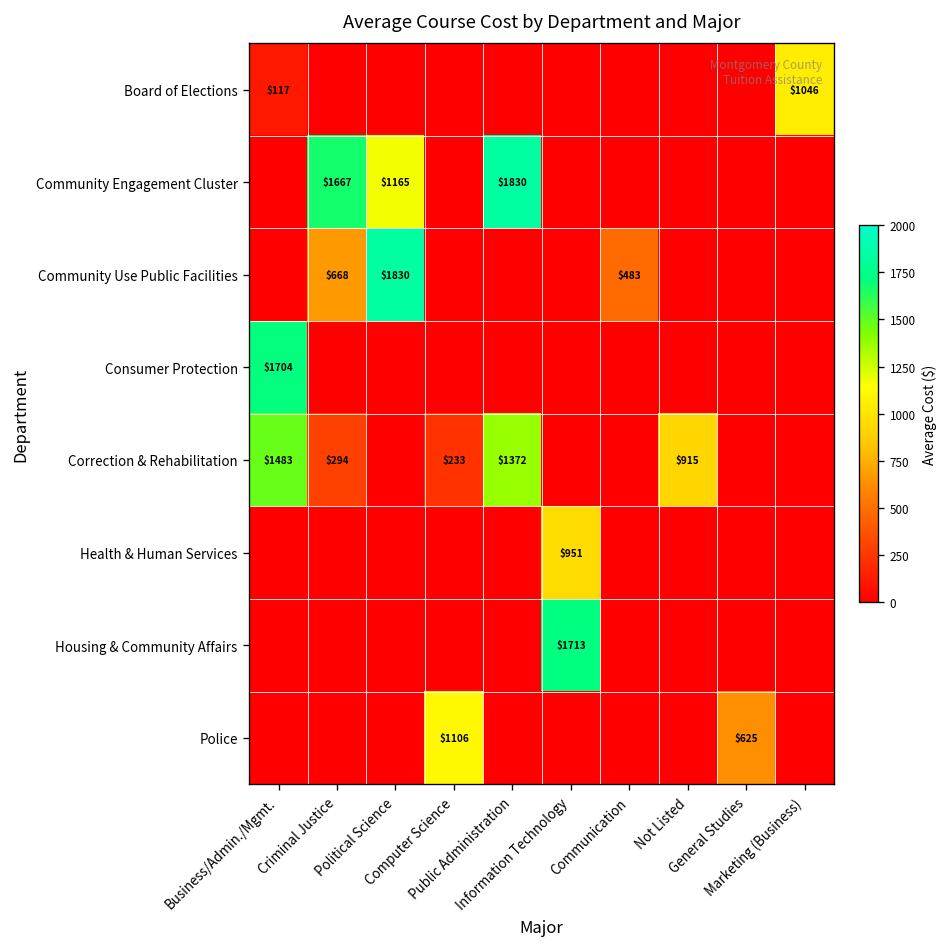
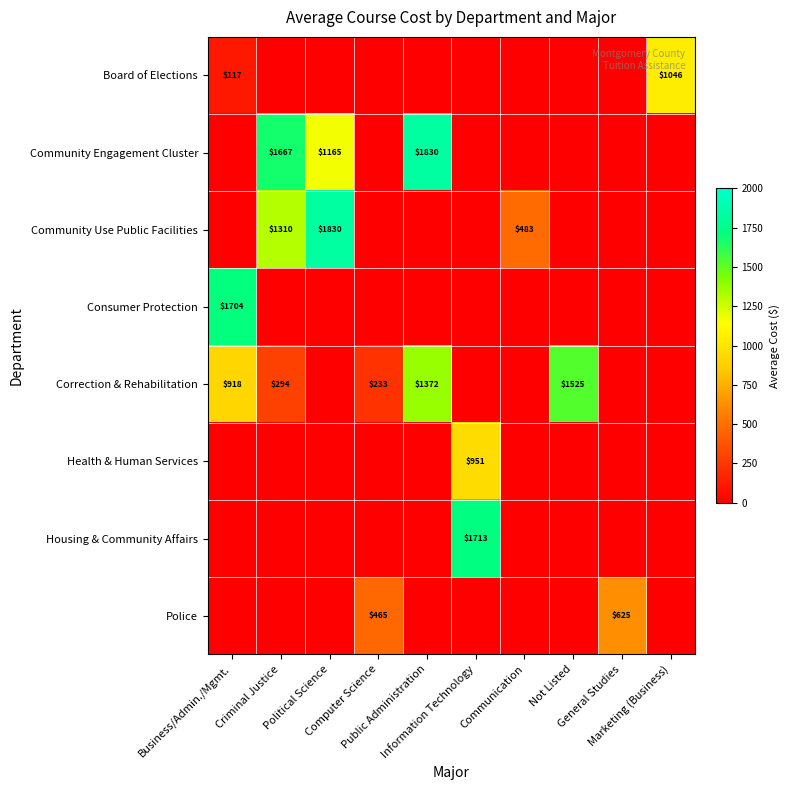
Community Use Public Facilities, Criminal Justice: $668 -> $1310
Correction & Rehabilitation, Business/Admin./Mgmt.: $1483 -> $918
Correction & Rehabilitation, Not Listed: $915 -> $1525
Police, Computer Science: $1106 -> $465
